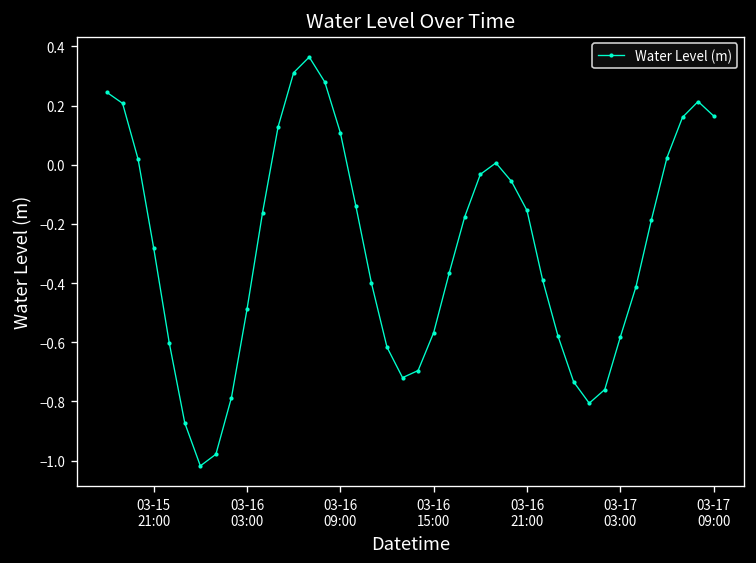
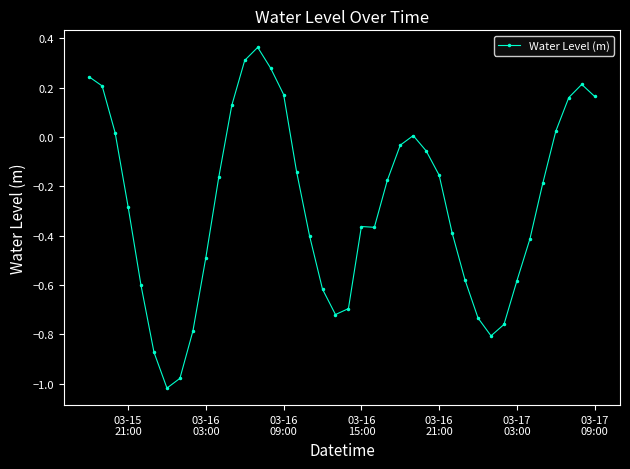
03-16 09:00: 0.11 -> 0.17
03-16 15:00: -0.57 -> -0.36
